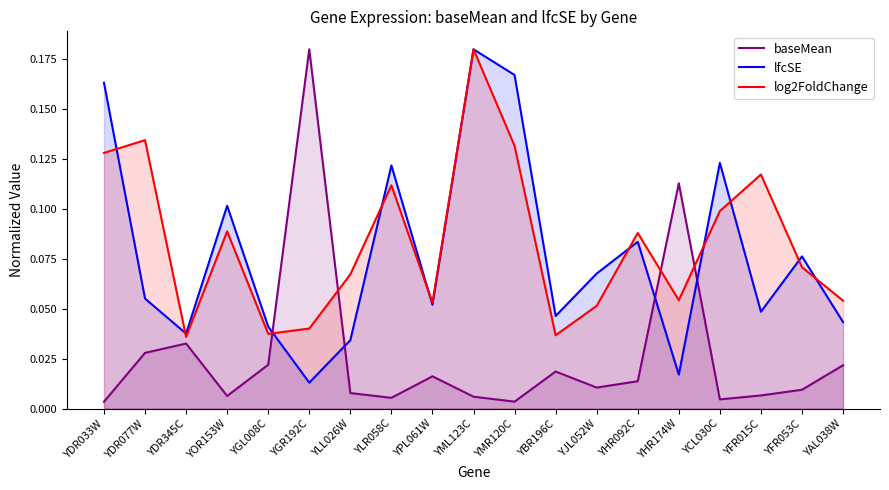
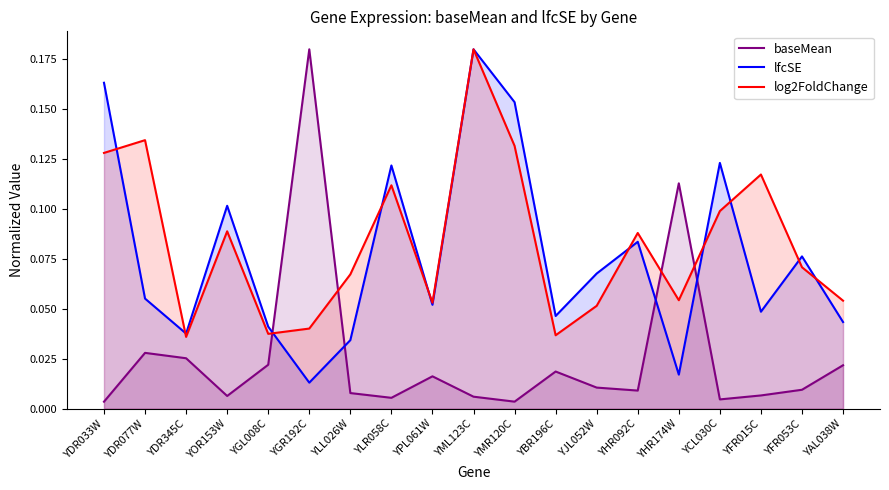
baseMean, YDR345C: 0.033 -> 0.025
lfcSE, YMR120C: 0.167 -> 0.154
baseMean, YHR092C: 0.014 -> 0.009
